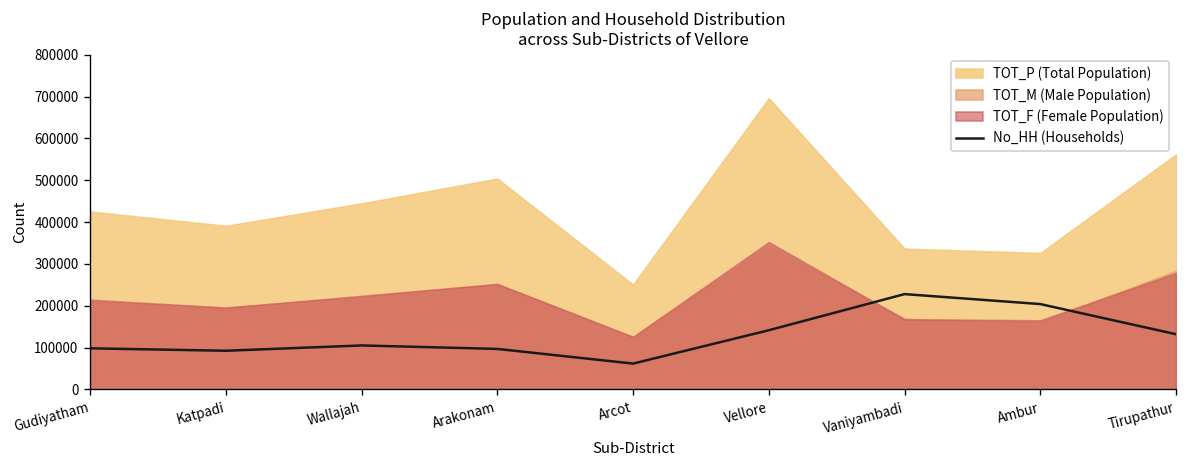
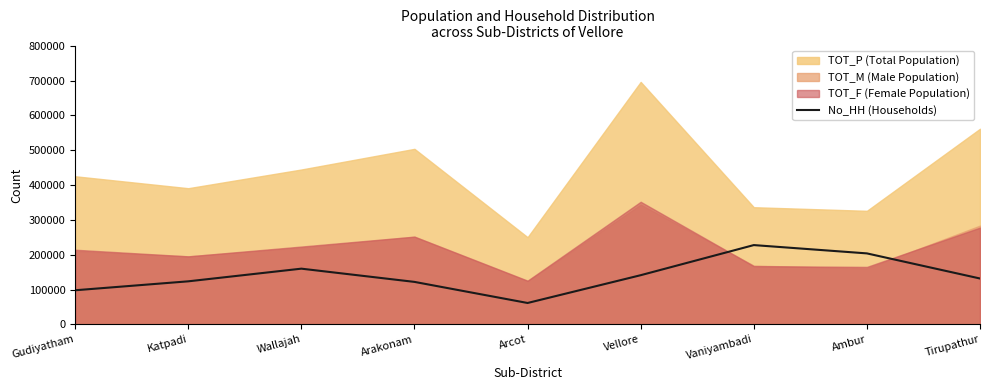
No_HH (Households), Katpadi: 90000 -> 120000
No_HH (Households), Wallajah: 110000 -> 160000
No_HH (Households), Arakonam: 100000 -> 120000
